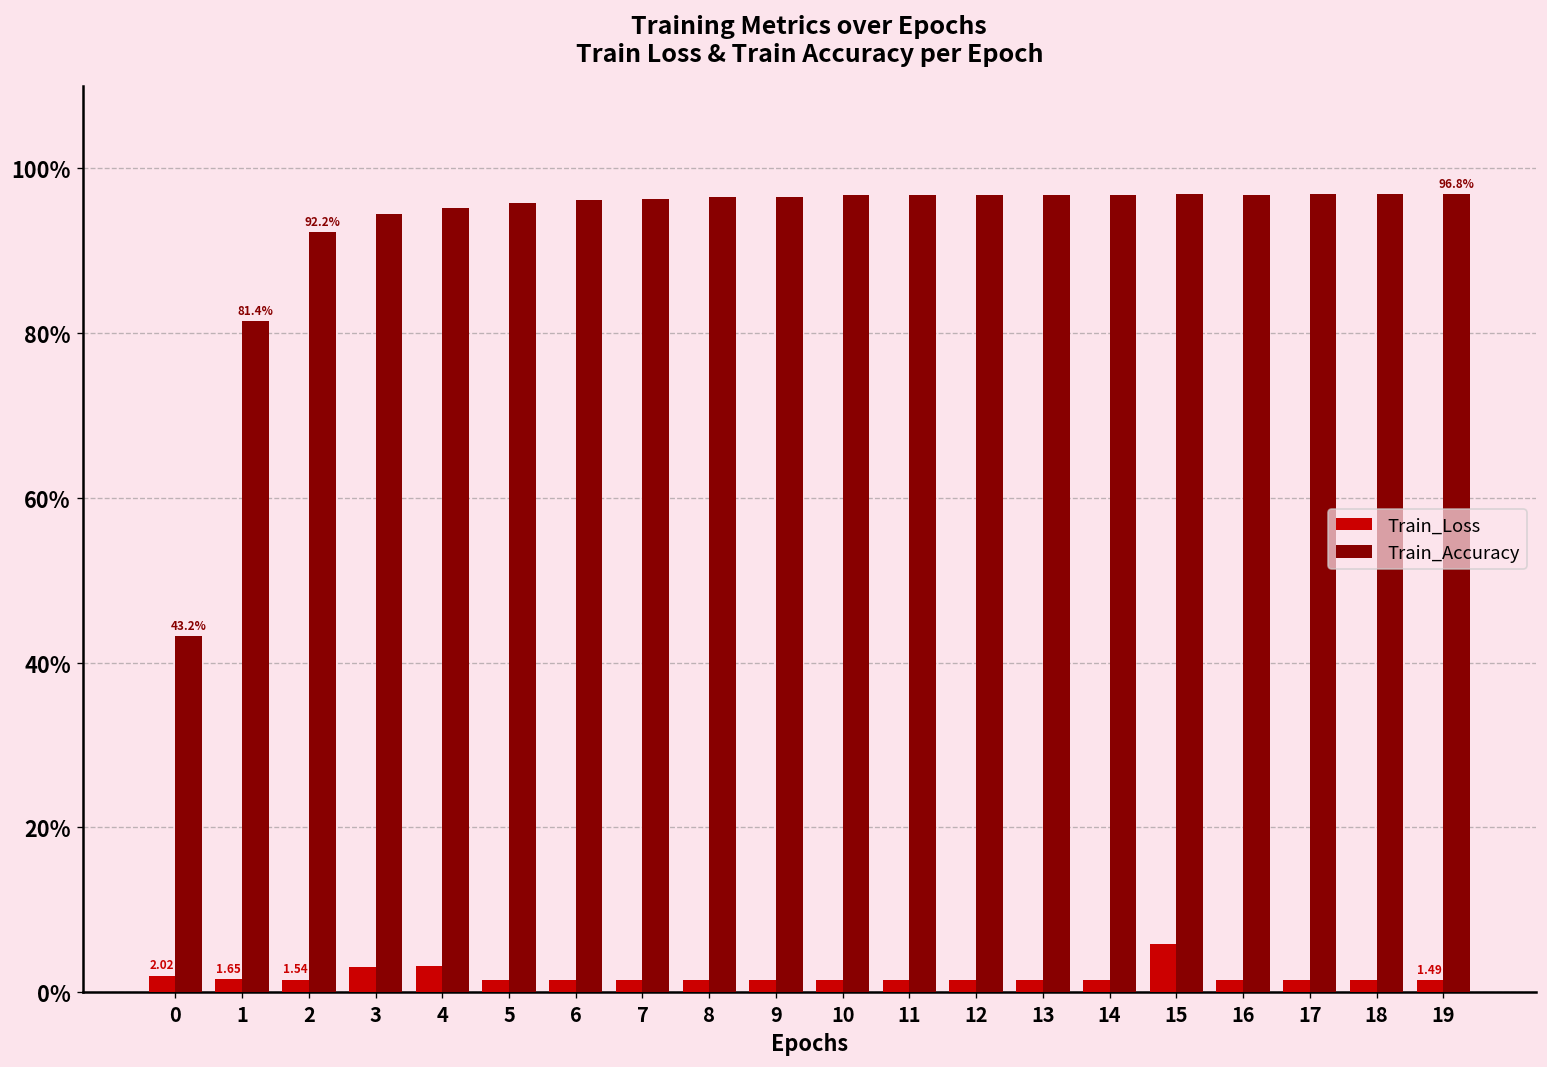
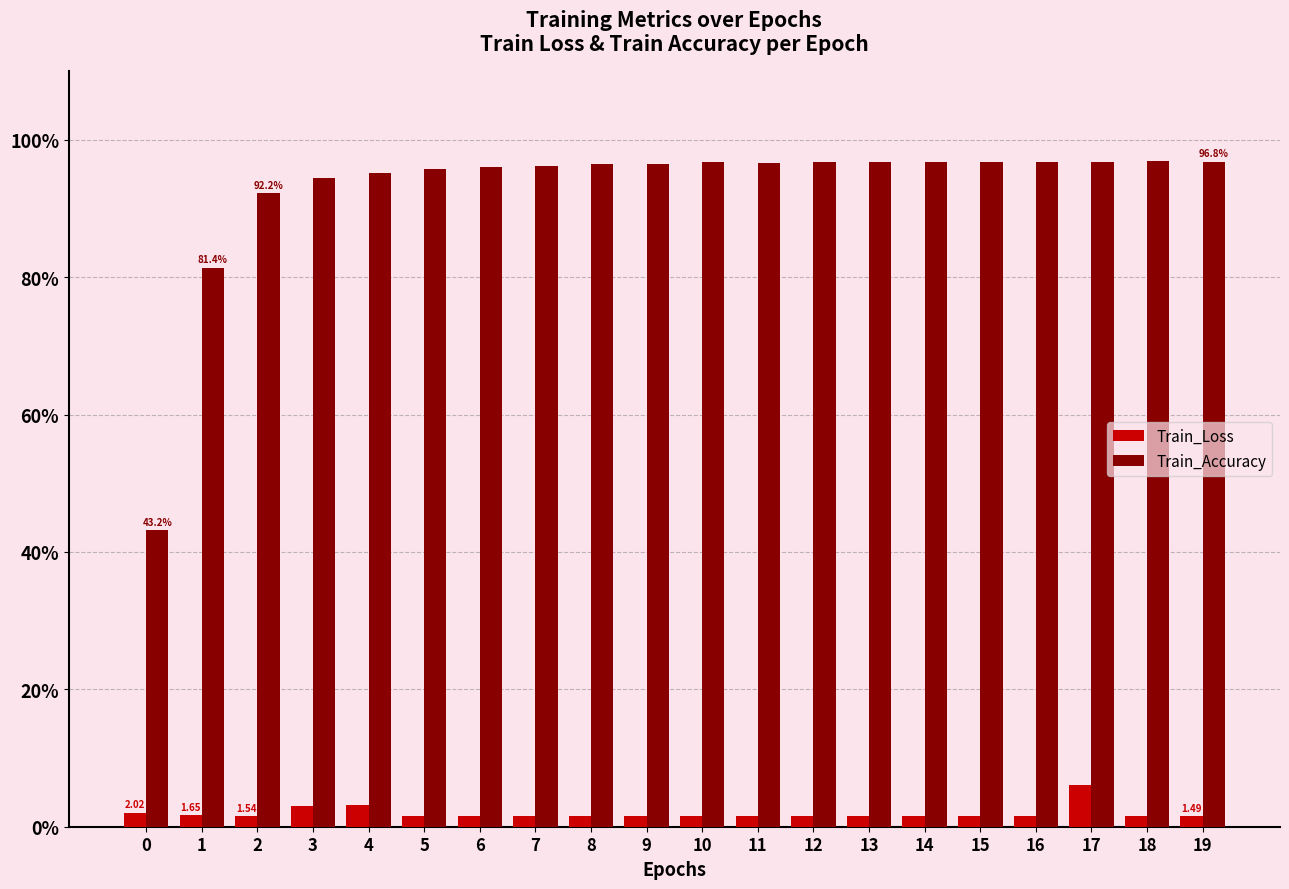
Train_Loss, 15: 6% -> 1%
Train_Loss, 17: 1% -> 6%
